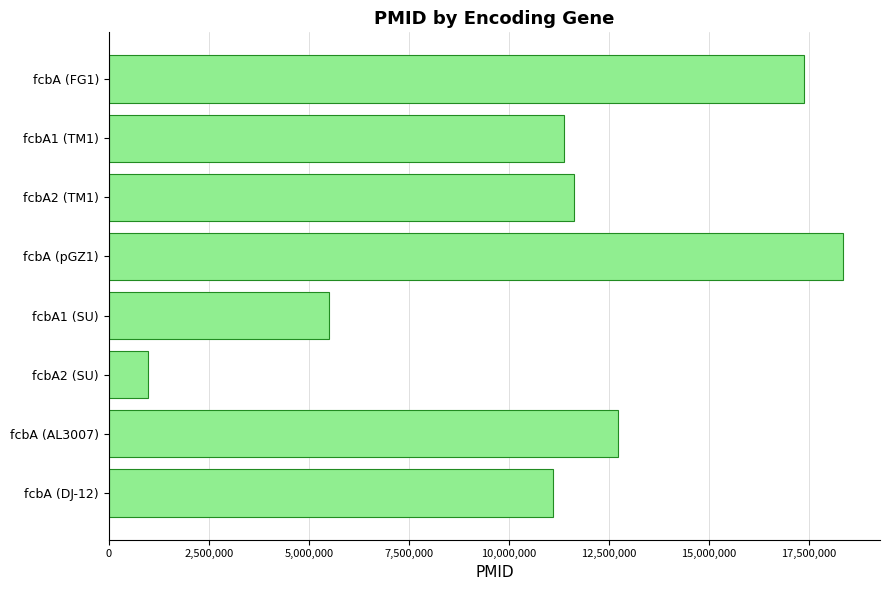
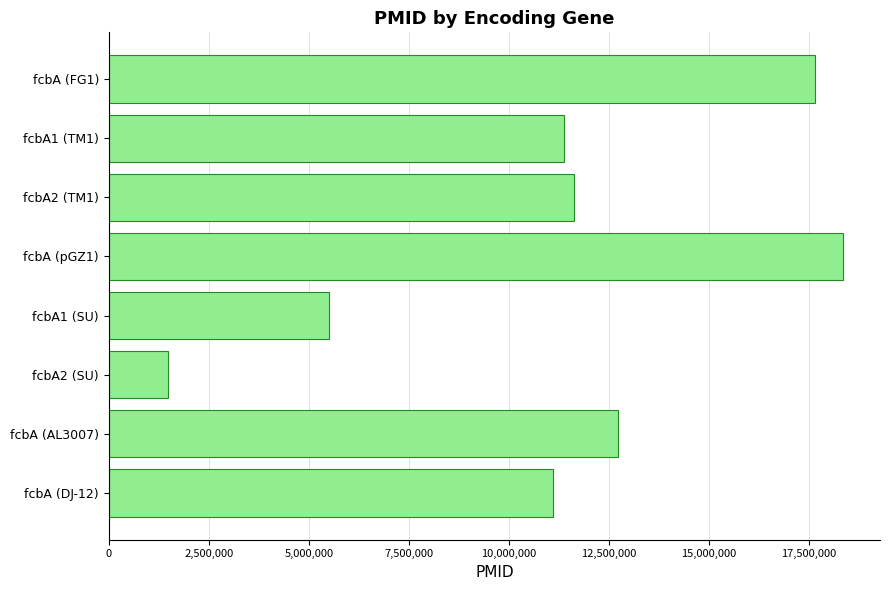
fcbA (FG1): 17,400,000 -> 17,700,000
fcbA2 (SU): 1,000,000 -> 1,500,000
